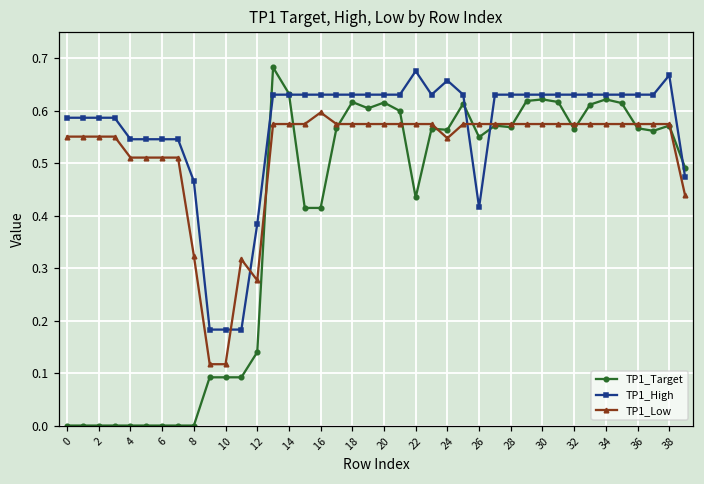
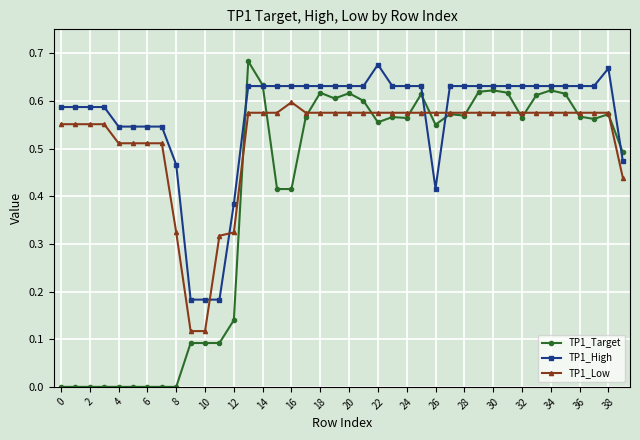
TP1_Low, 12: 0.28 -> 0.32
TP1_Target, 22: 0.44 -> 0.56
TP1_High, 24: 0.66 -> 0.63
TP1_Low, 24: 0.55 -> 0.58
